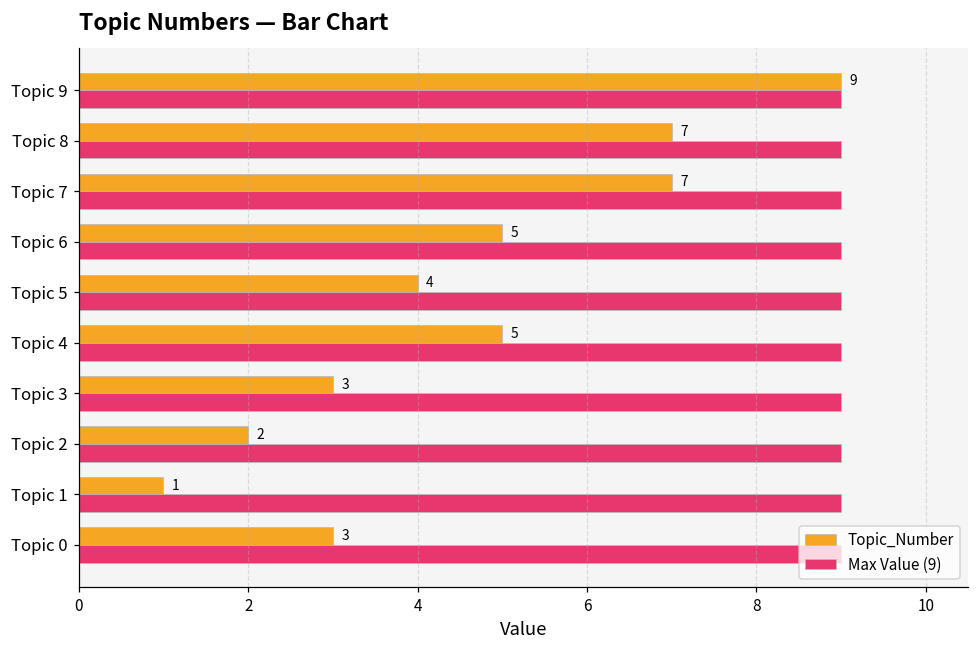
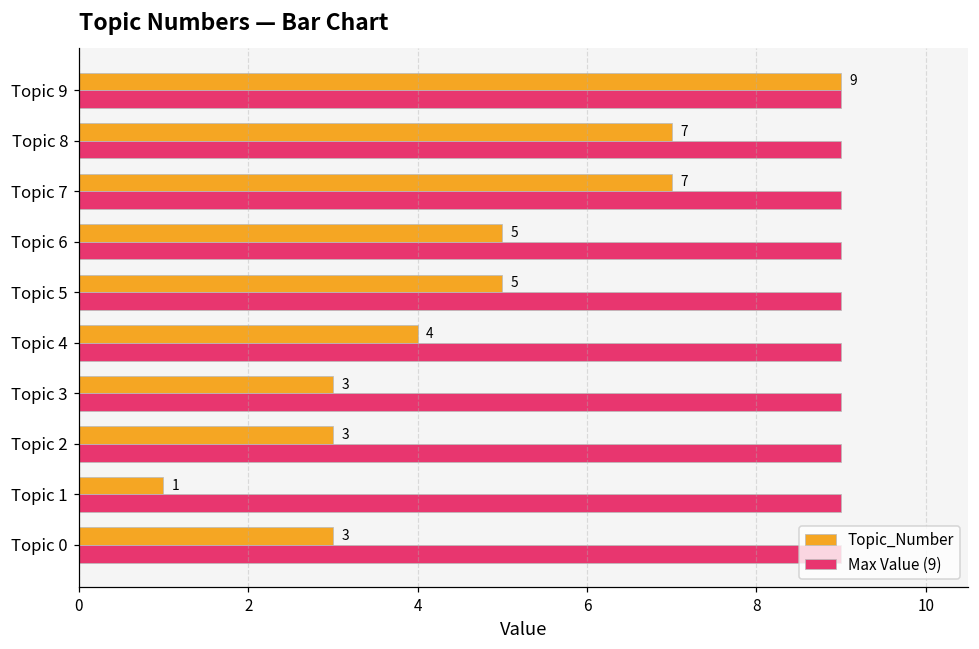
Topic_Number, Topic 5: 4 -> 5
Topic_Number, Topic 4: 5 -> 4
Topic_Number, Topic 2: 2 -> 3
